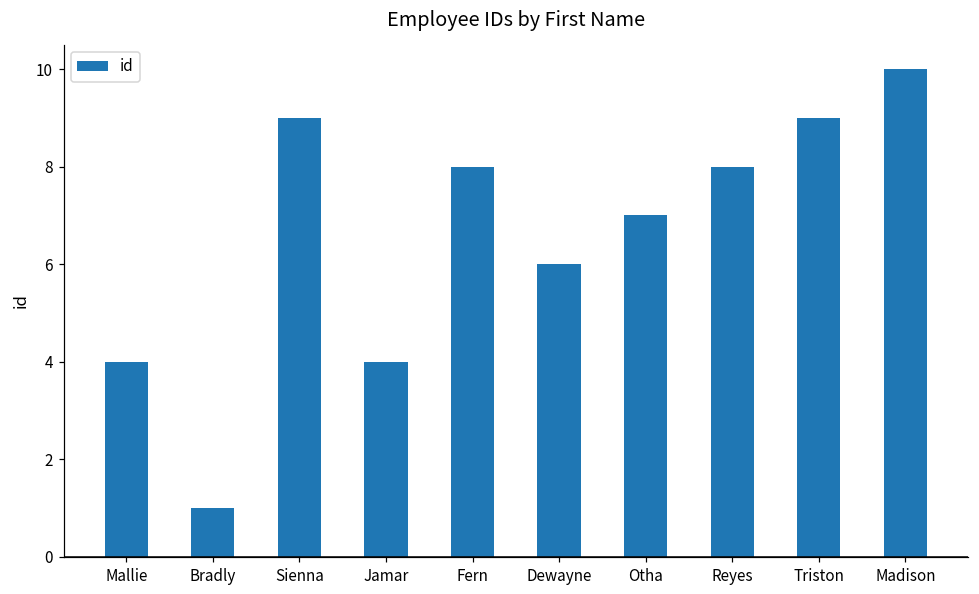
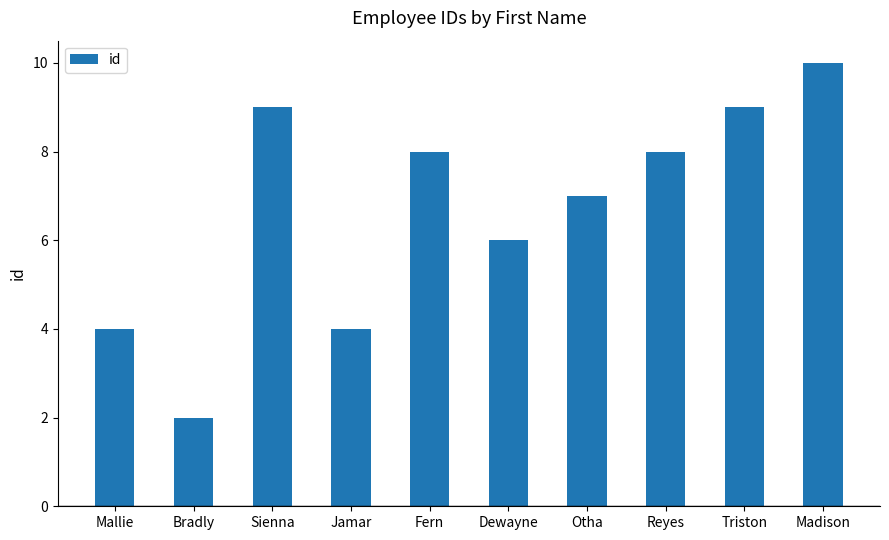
Bradly: 1 -> 2
